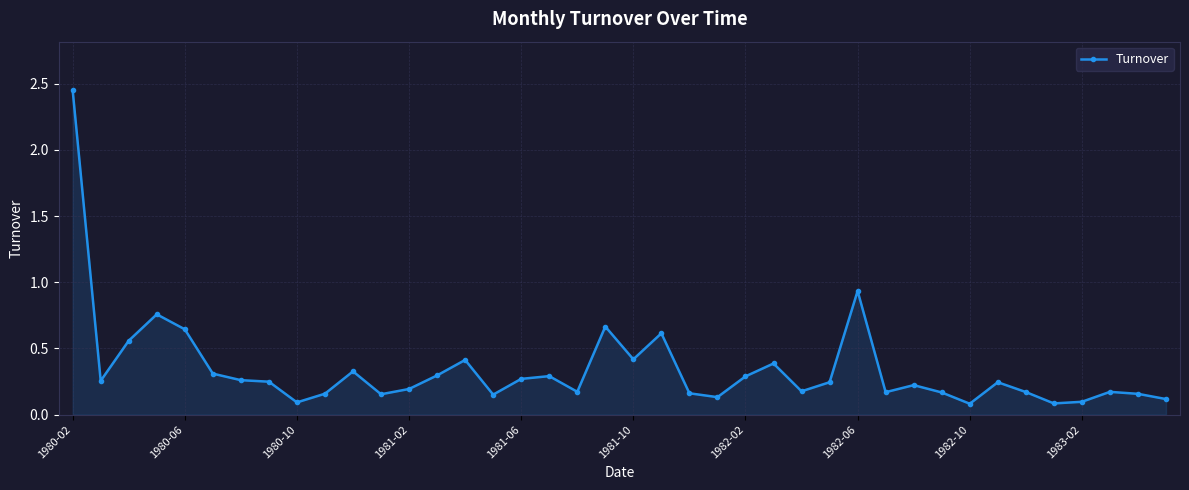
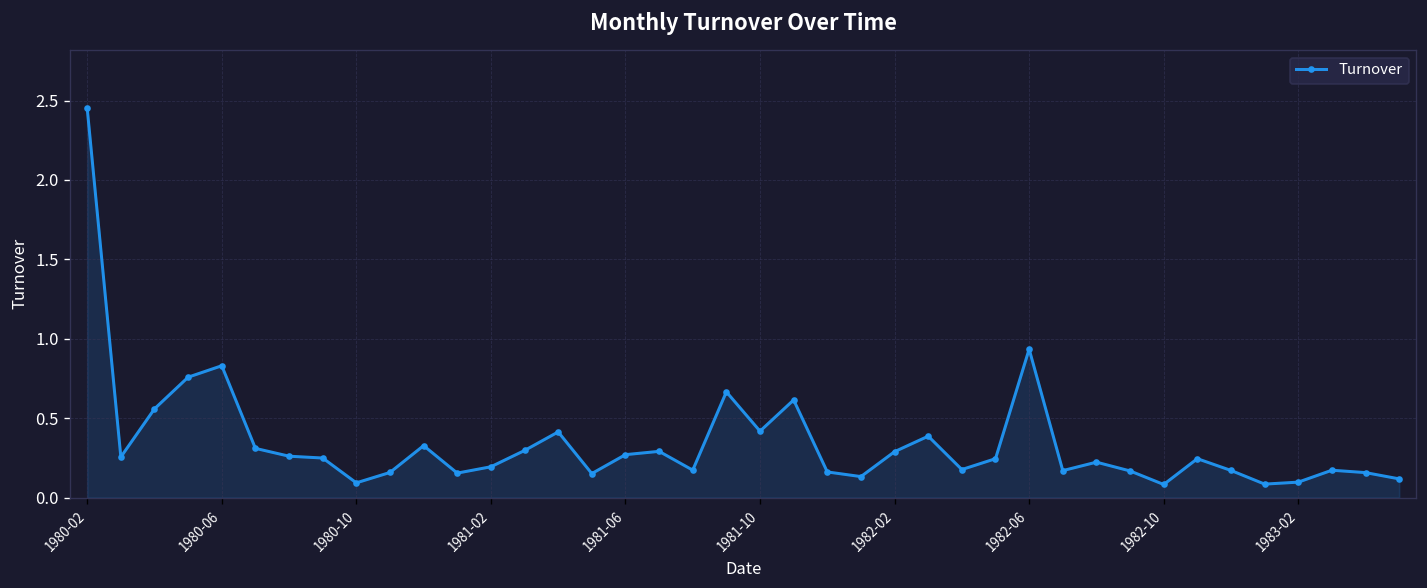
1980-06: 0.64 -> 0.83
